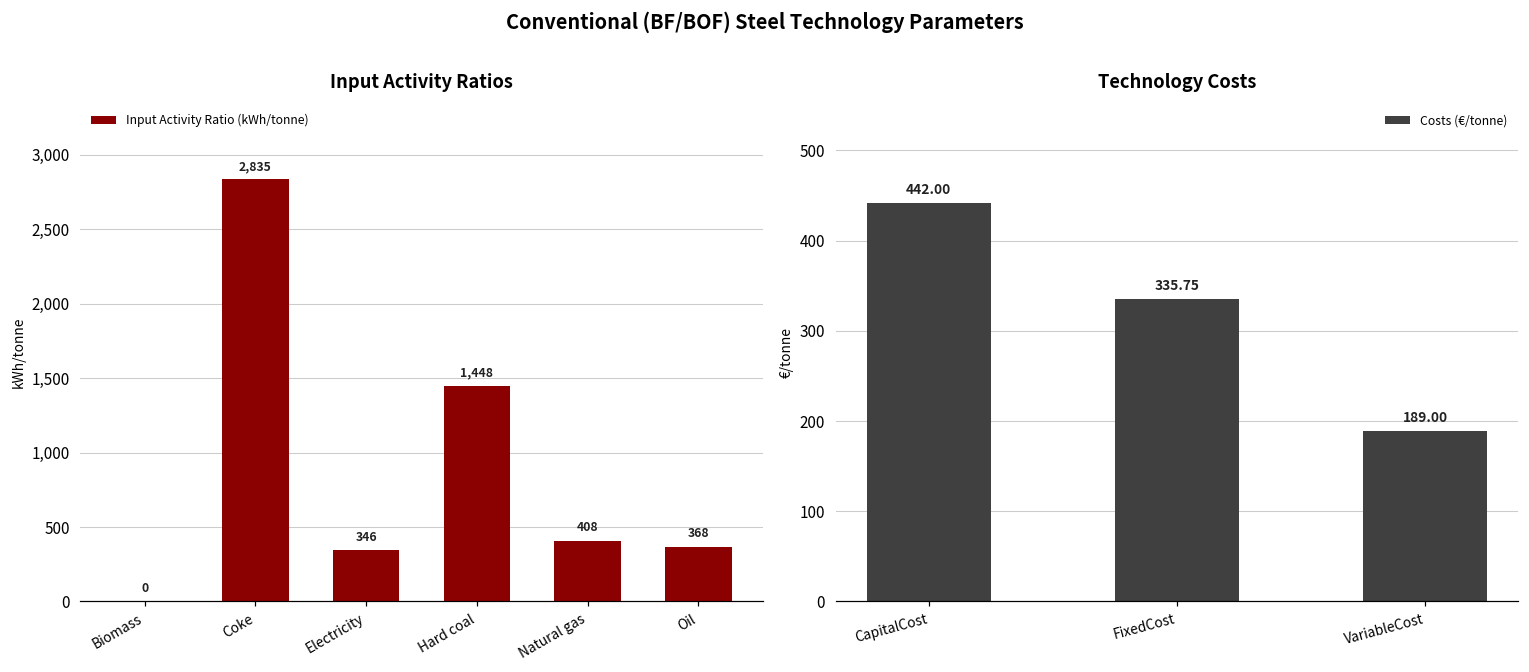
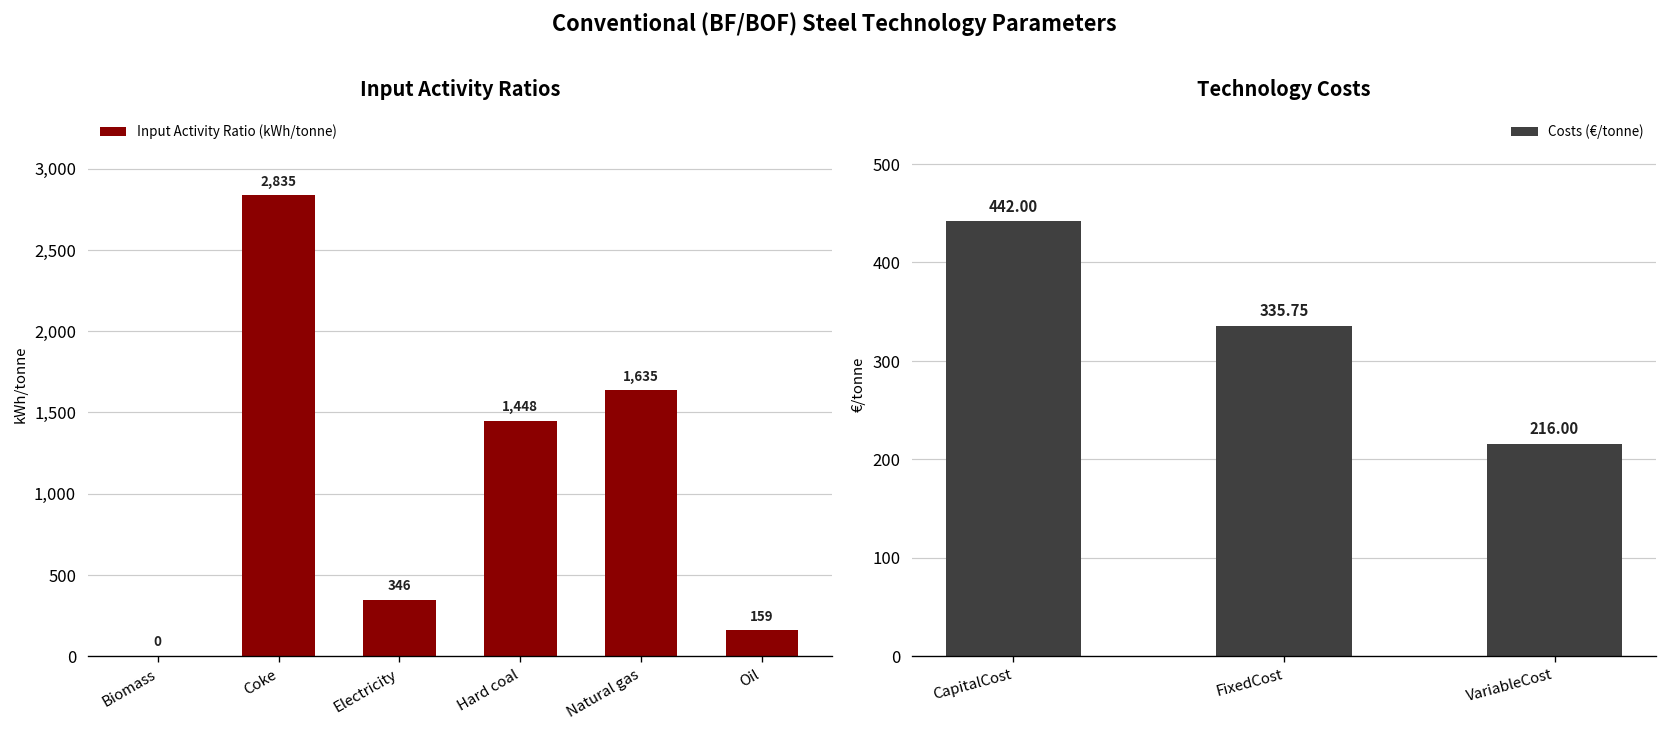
Input Activity Ratios, Natural gas: 408 -> 1,635
Input Activity Ratios, Oil: 368 -> 159
Technology Costs, VariableCost: 189.00 -> 216.00
